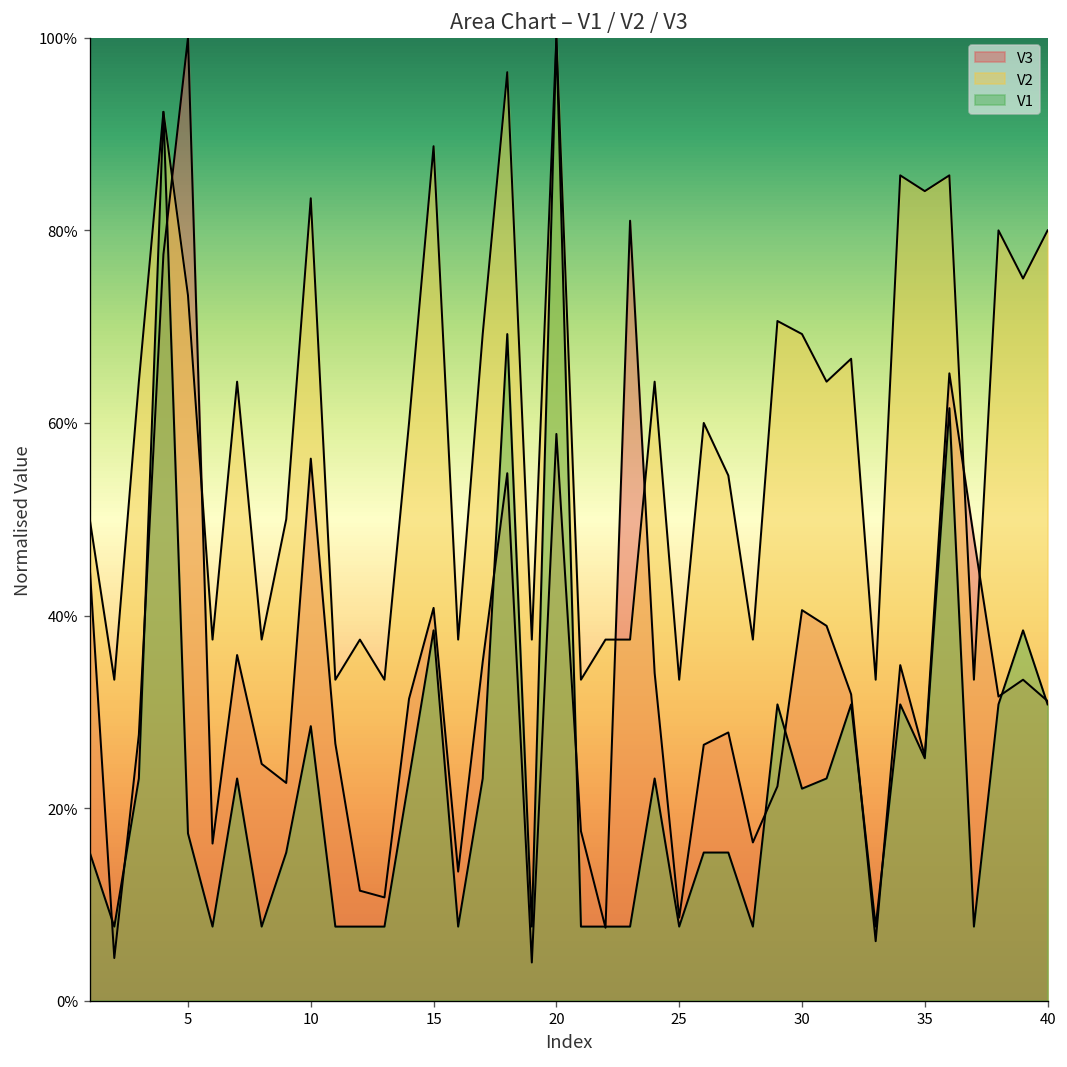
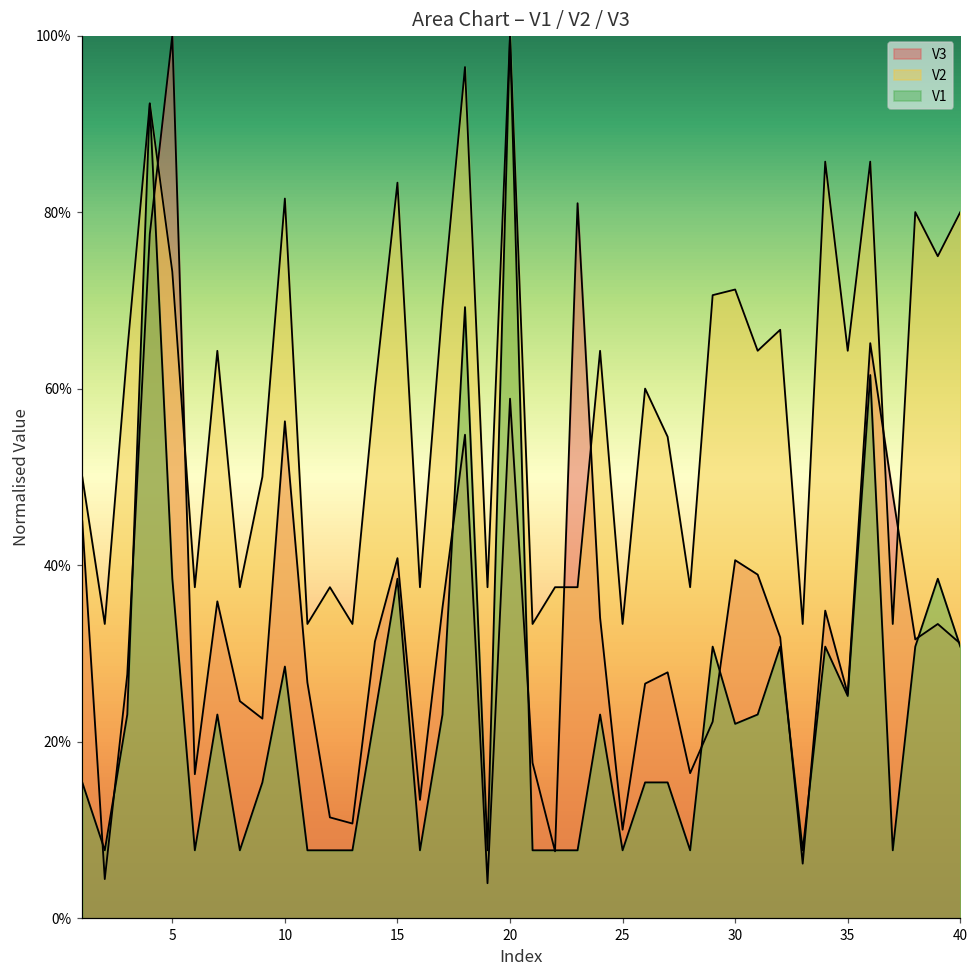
V1, 5: 17% -> 38%
V2, 10: 83% -> 82%
V2, 15: 89% -> 83%
V3, 25: 9% -> 10%
V2, 30: 69% -> 71%
V2, 35: 84% -> 64%
